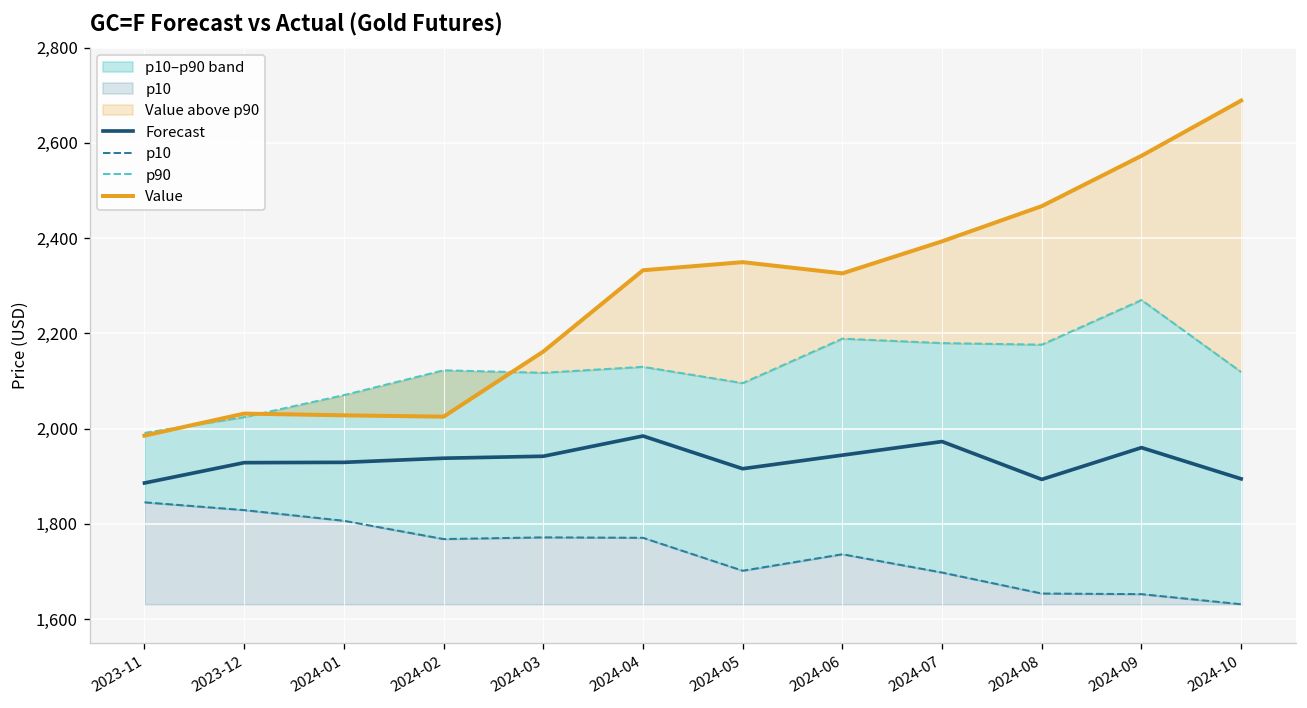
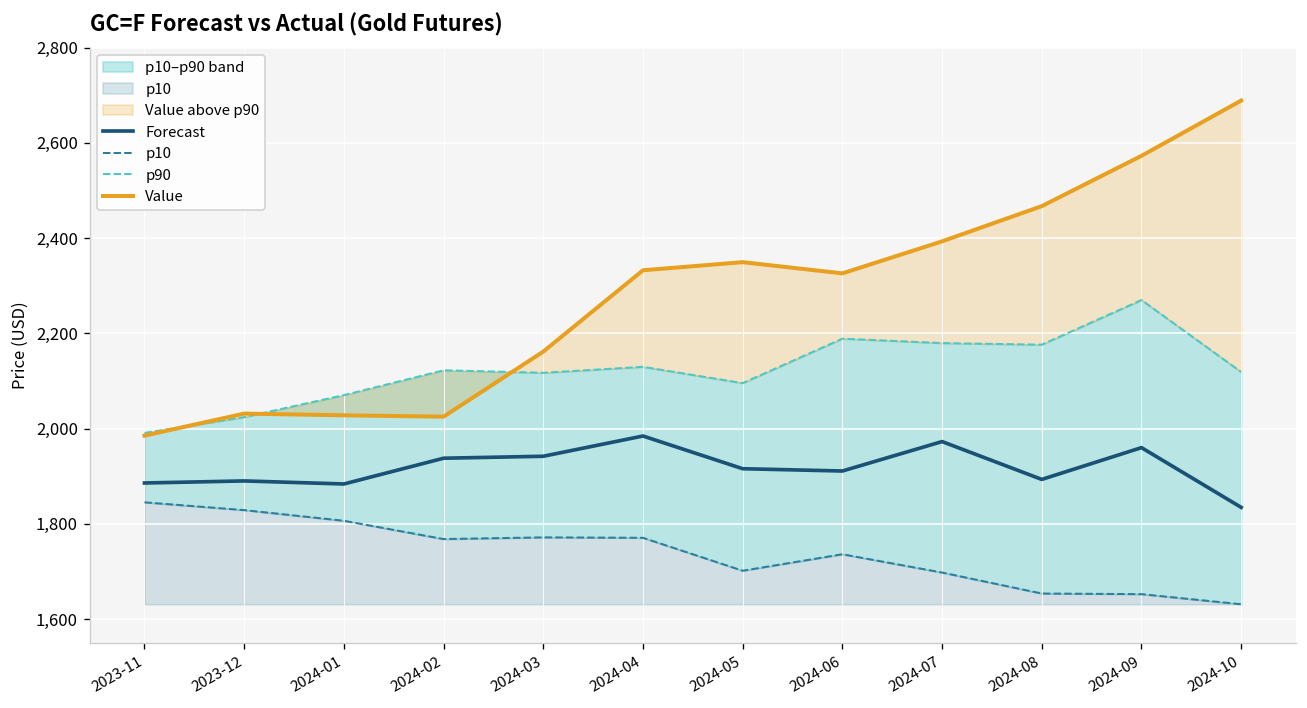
Forecast, 2023-12: 1,930 -> 1,890
Forecast, 2024-01: 1,930 -> 1,880
Forecast, 2024-06: 1,940 -> 1,910
Forecast, 2024-10: 1,890 -> 1,830
